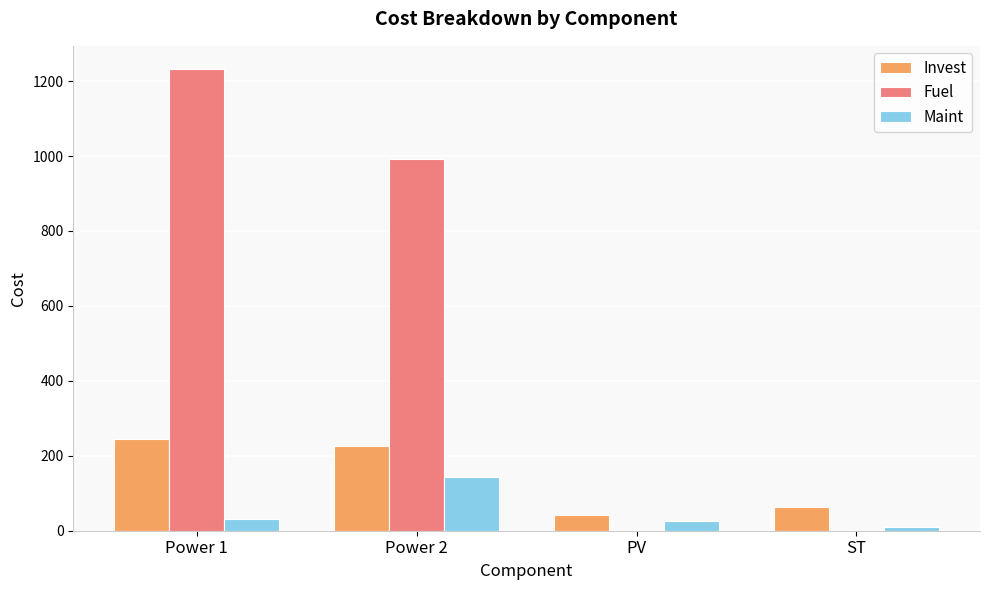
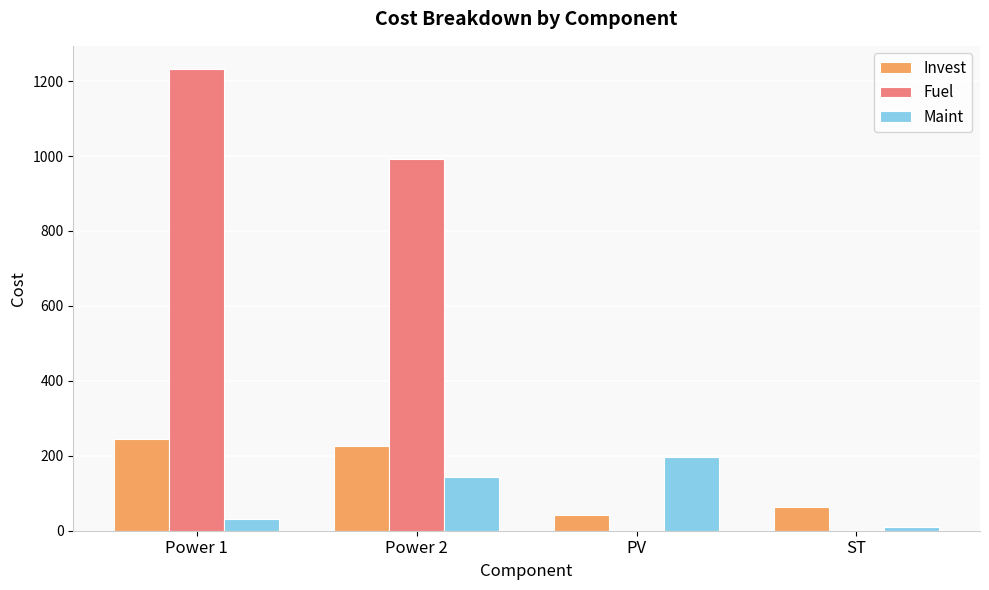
Maint, PV: 30 -> 200
